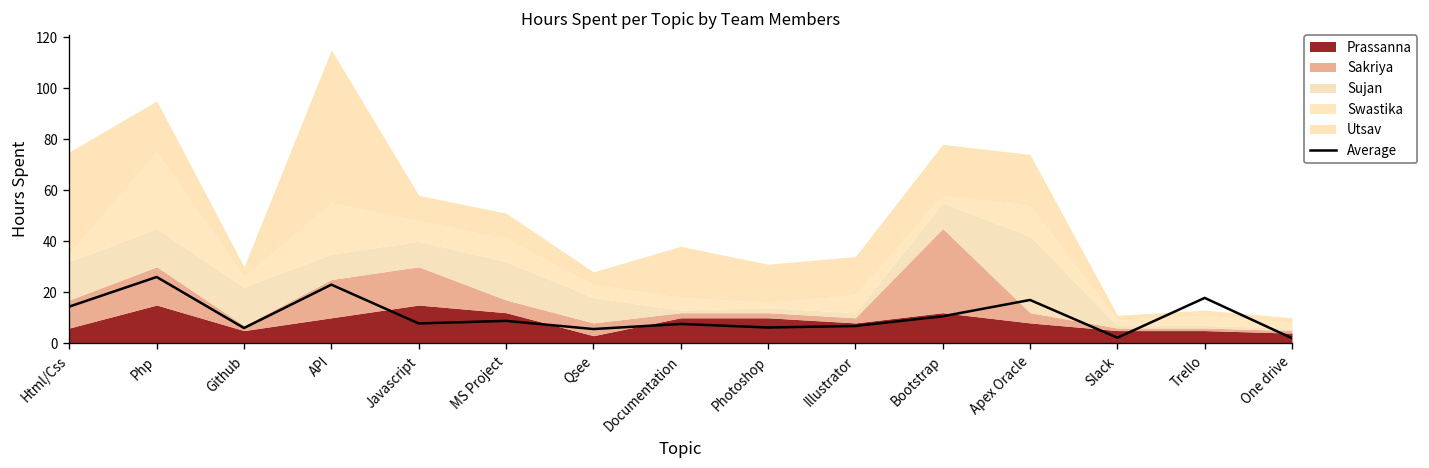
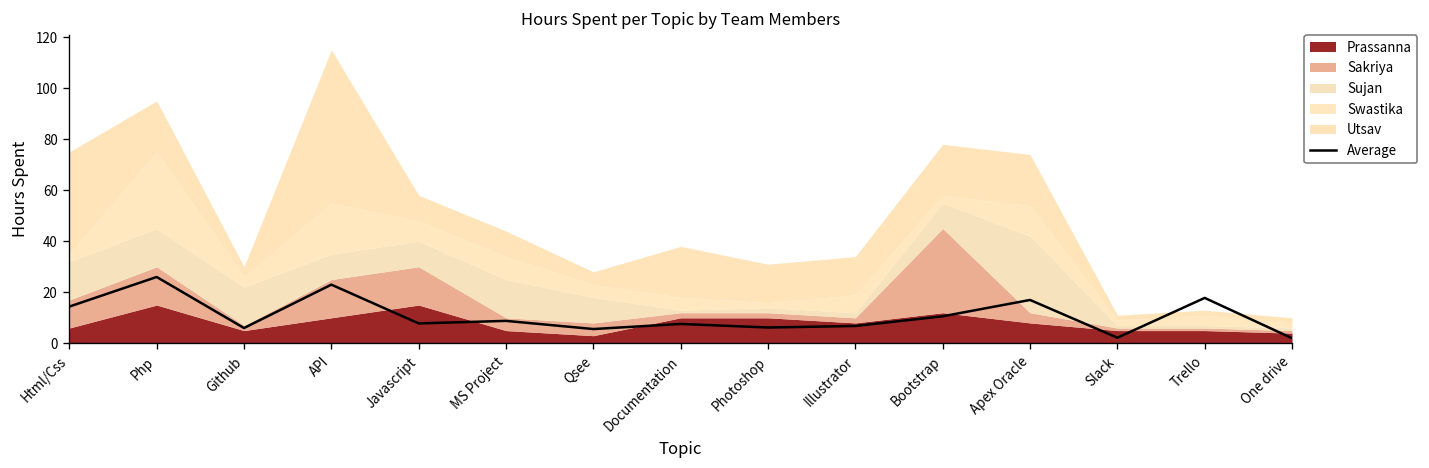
Prassanna, MS Project: 12 -> 5
